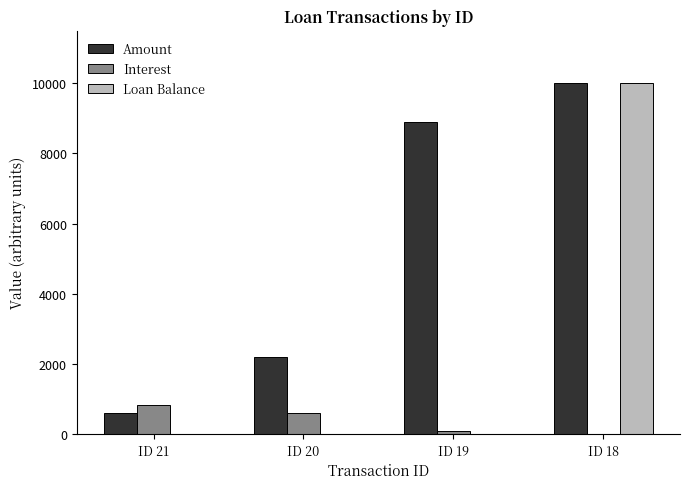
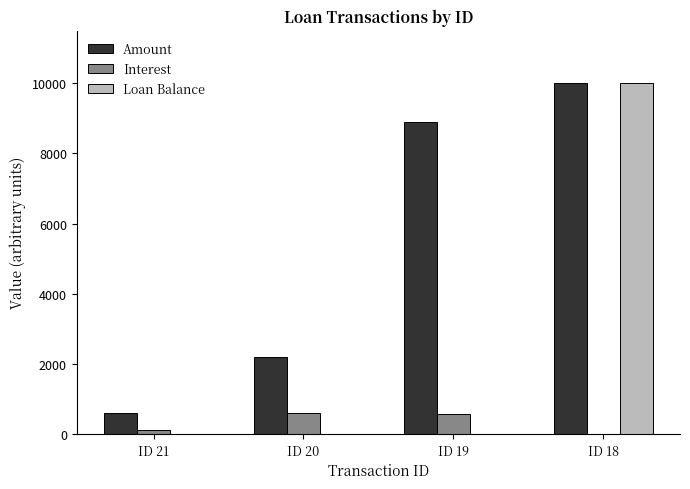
Interest, ID 21: 800 -> 100
Interest, ID 19: 100 -> 600
